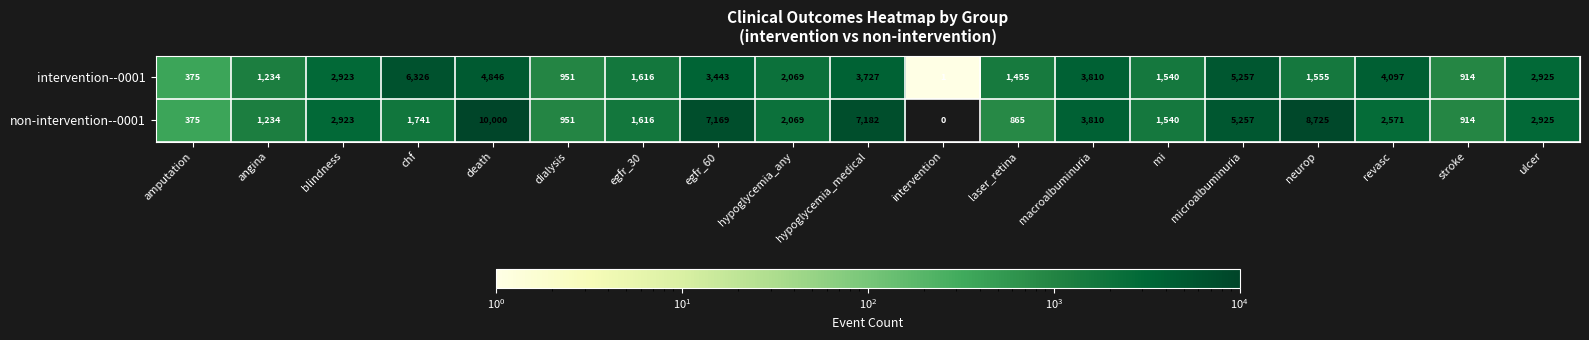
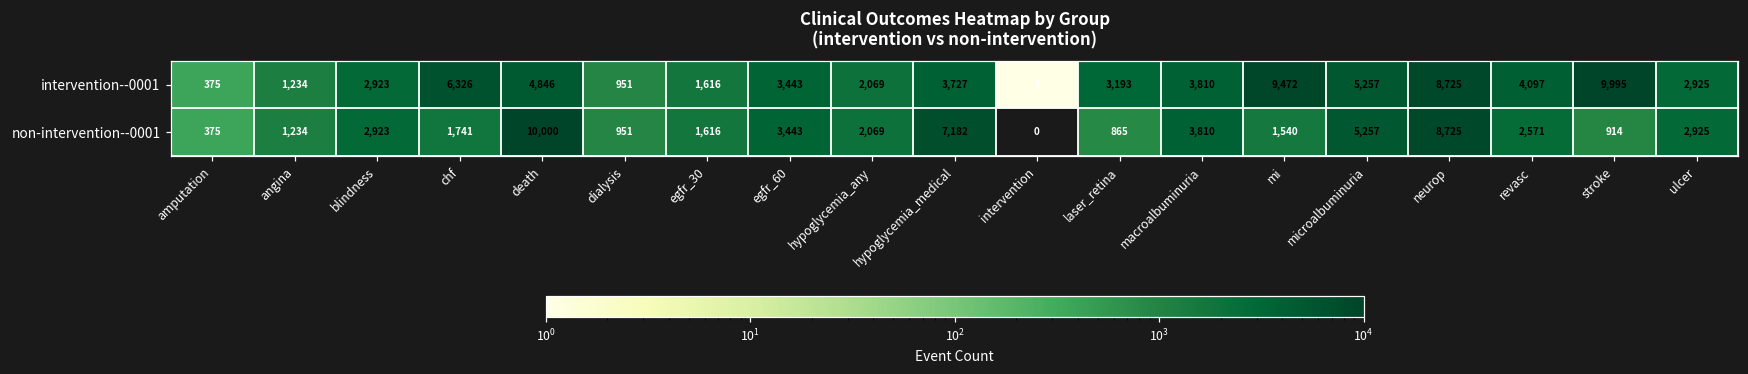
intervention--0001, laser_retina: 1,455 -> 3,193
intervention--0001, mi: 1,540 -> 9,472
intervention--0001, neurop: 1,555 -> 8,725
intervention--0001, stroke: 914 -> 9,995
non-intervention--0001, egfr_60: 7,169 -> 3,443
